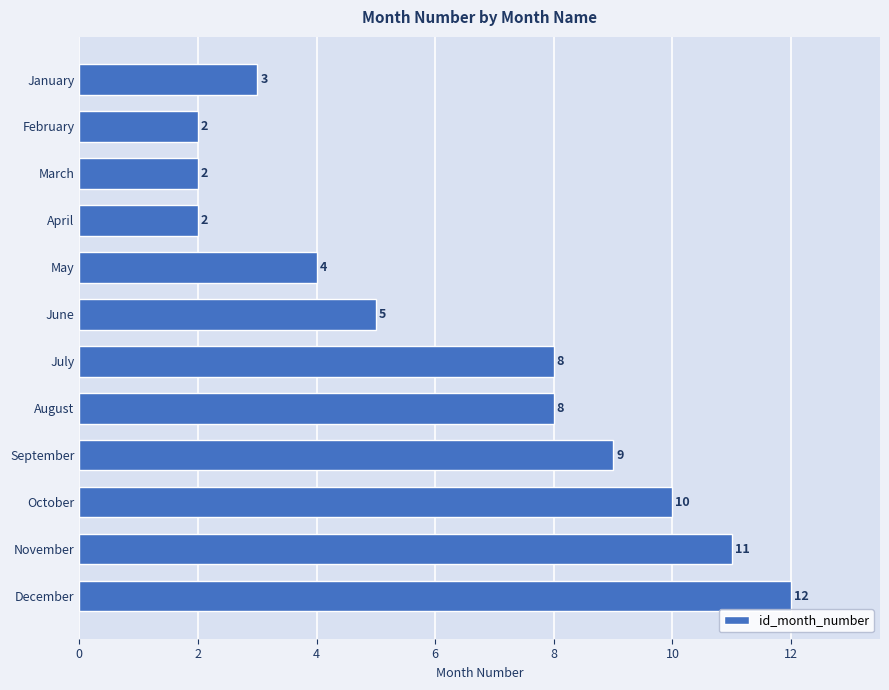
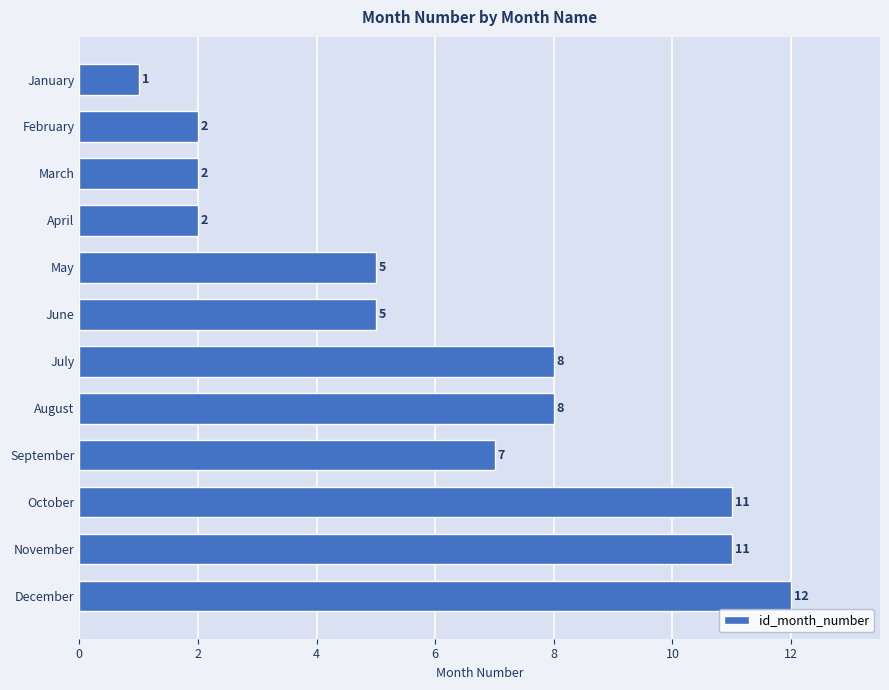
January: 3 -> 1
May: 4 -> 5
September: 9 -> 7
October: 10 -> 11
